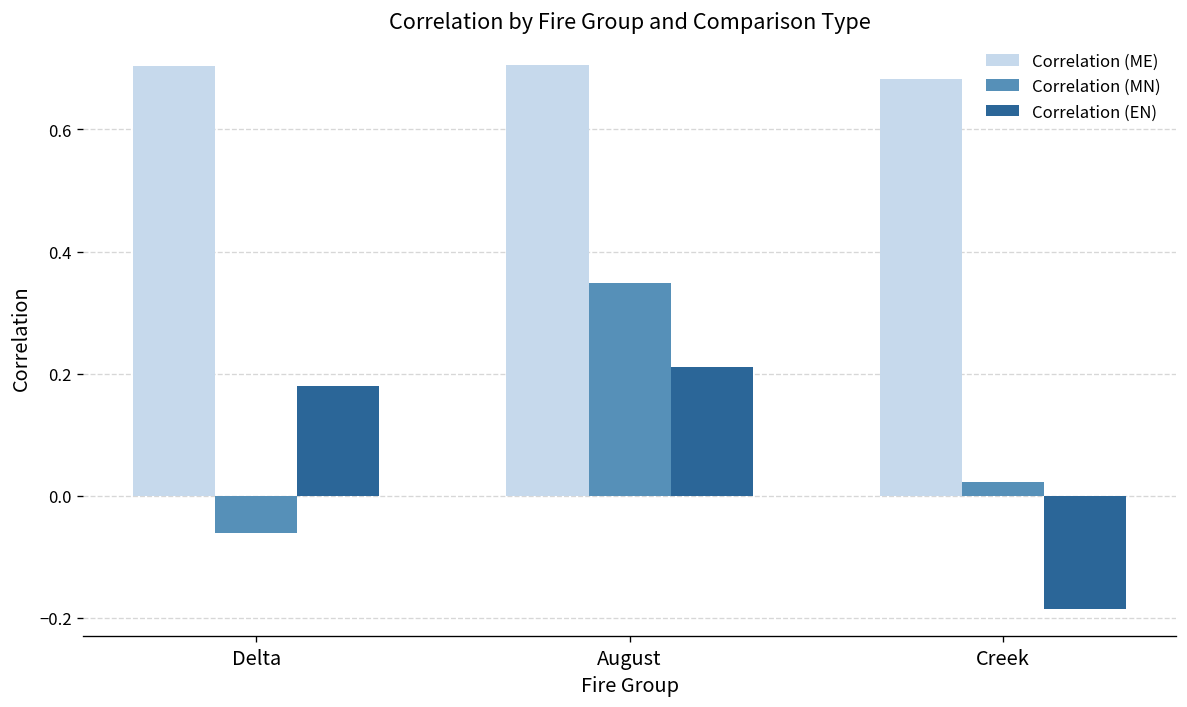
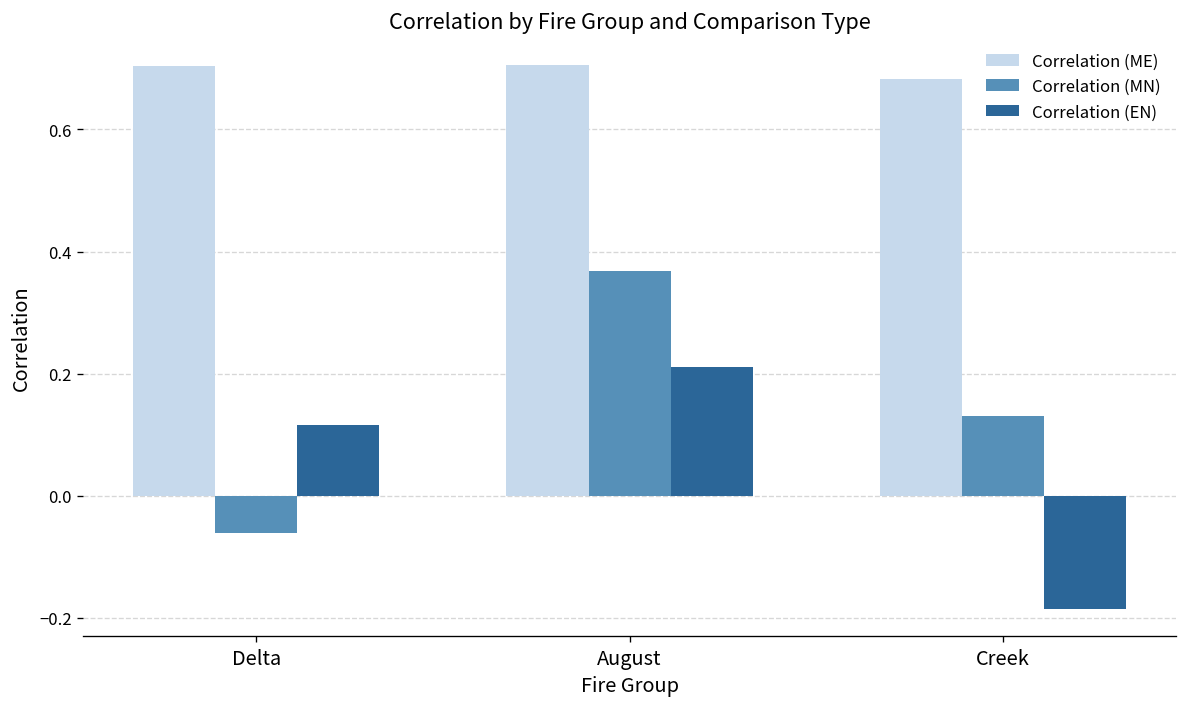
Correlation (EN), Delta: 0.18 -> 0.12
Correlation (MN), August: 0.35 -> 0.37
Correlation (MN), Creek: 0.02 -> 0.13
